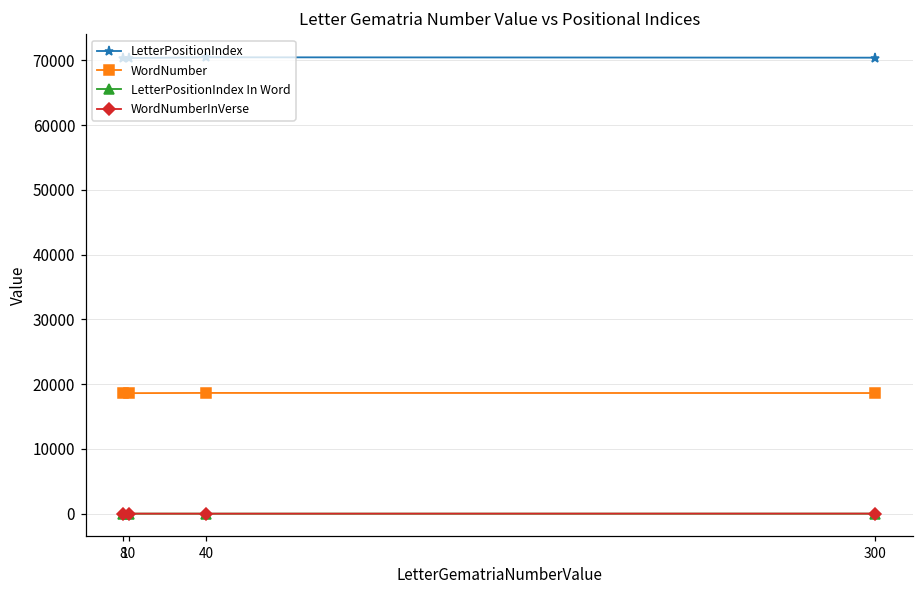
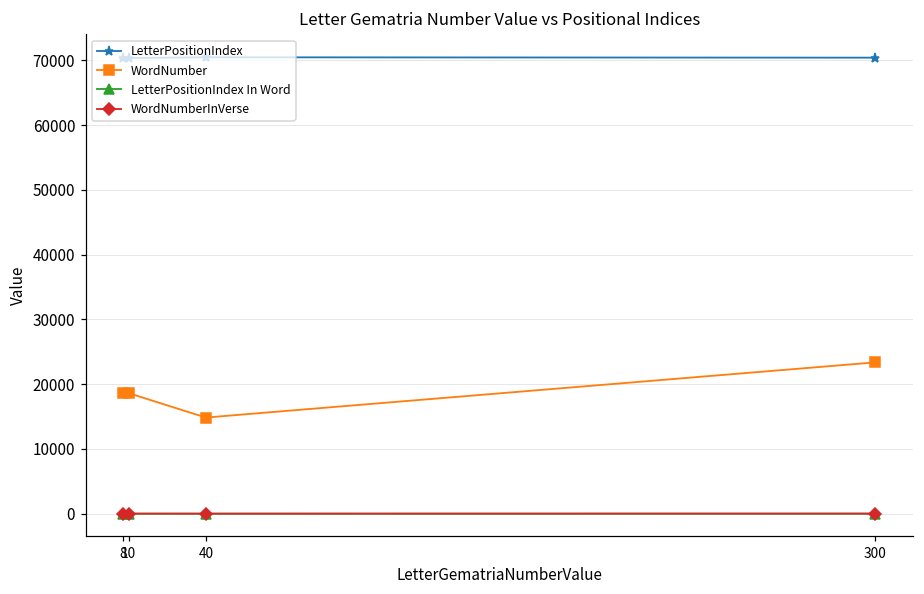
WordNumber, 40: 19000 -> 15000
WordNumber, 300: 19000 -> 23000
